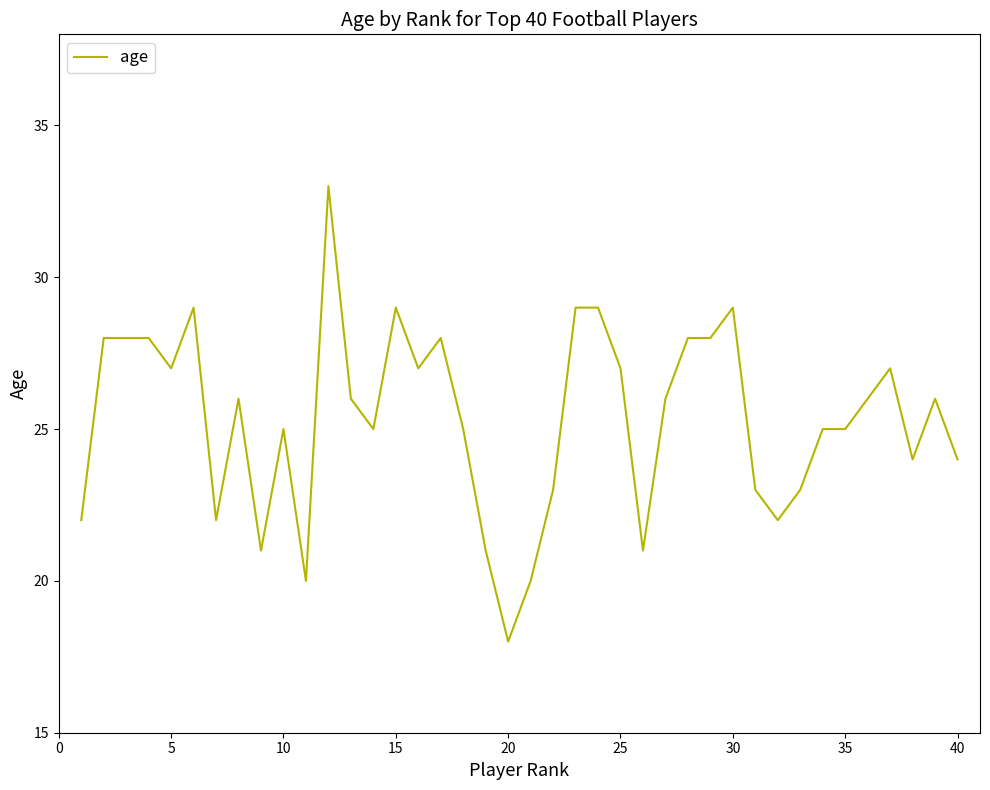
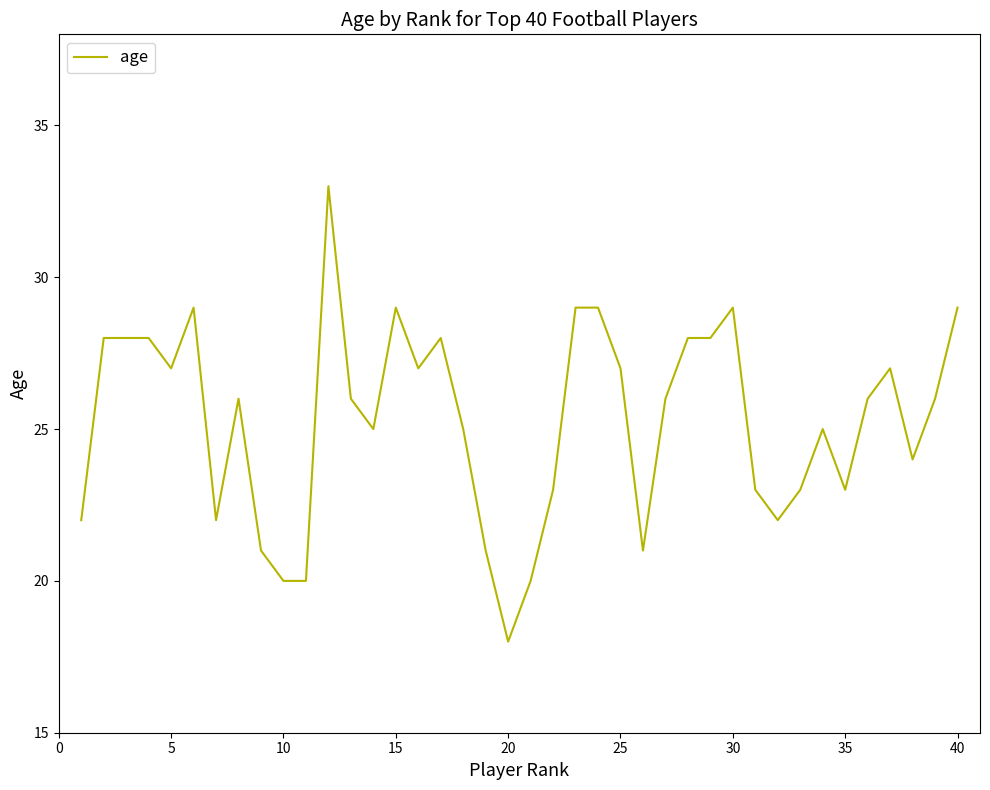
10: 25 -> 20
35: 25 -> 23
40: 24 -> 29
